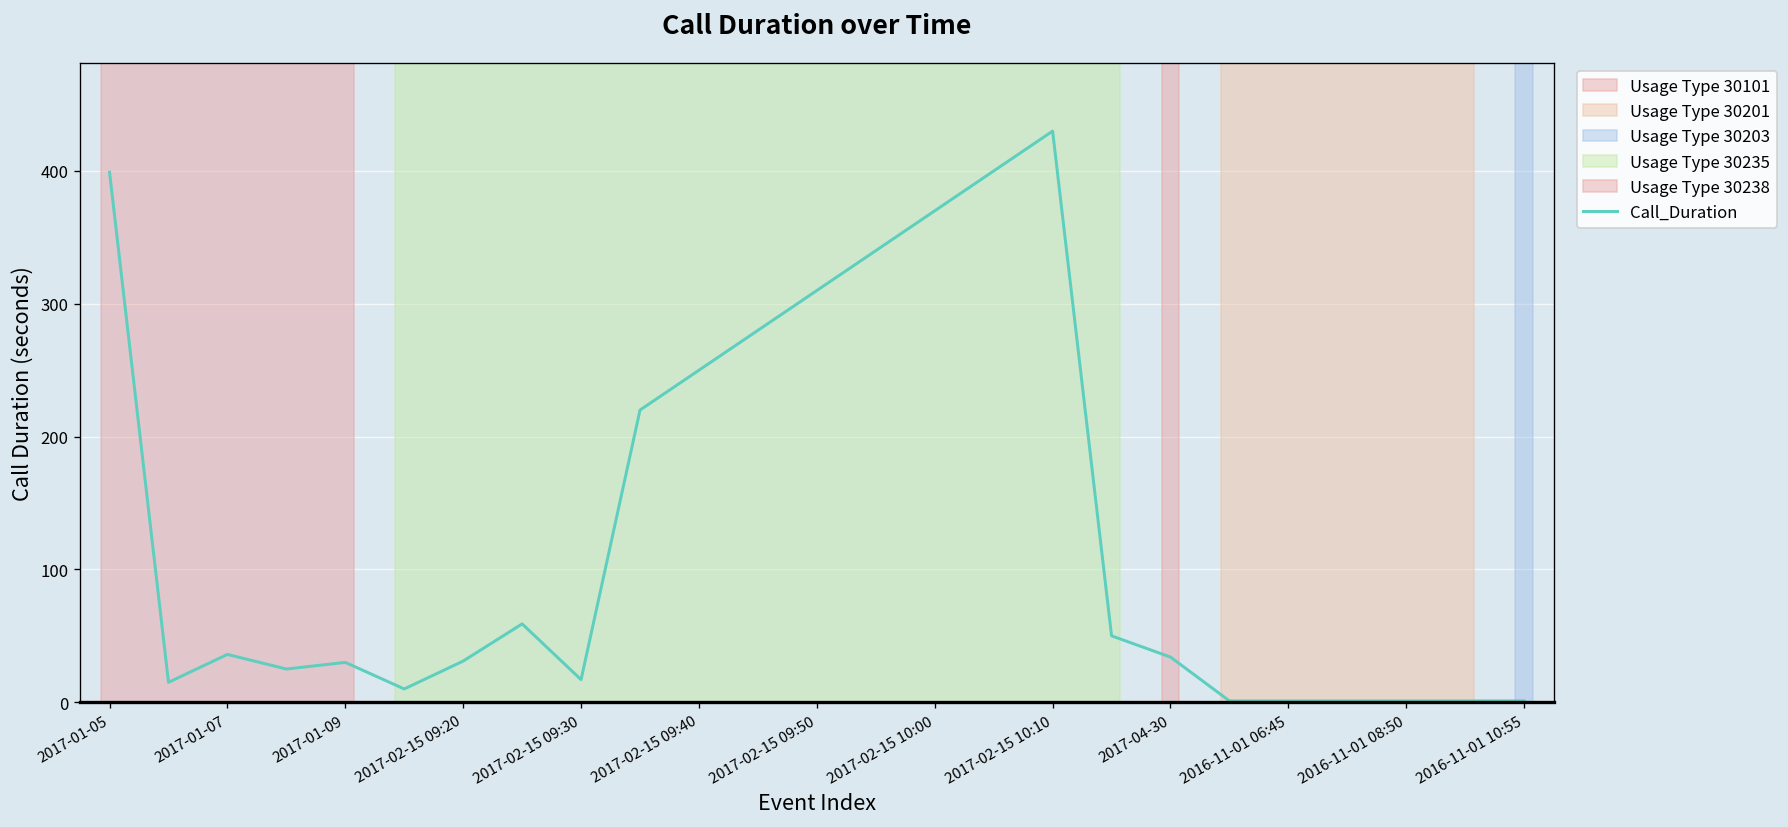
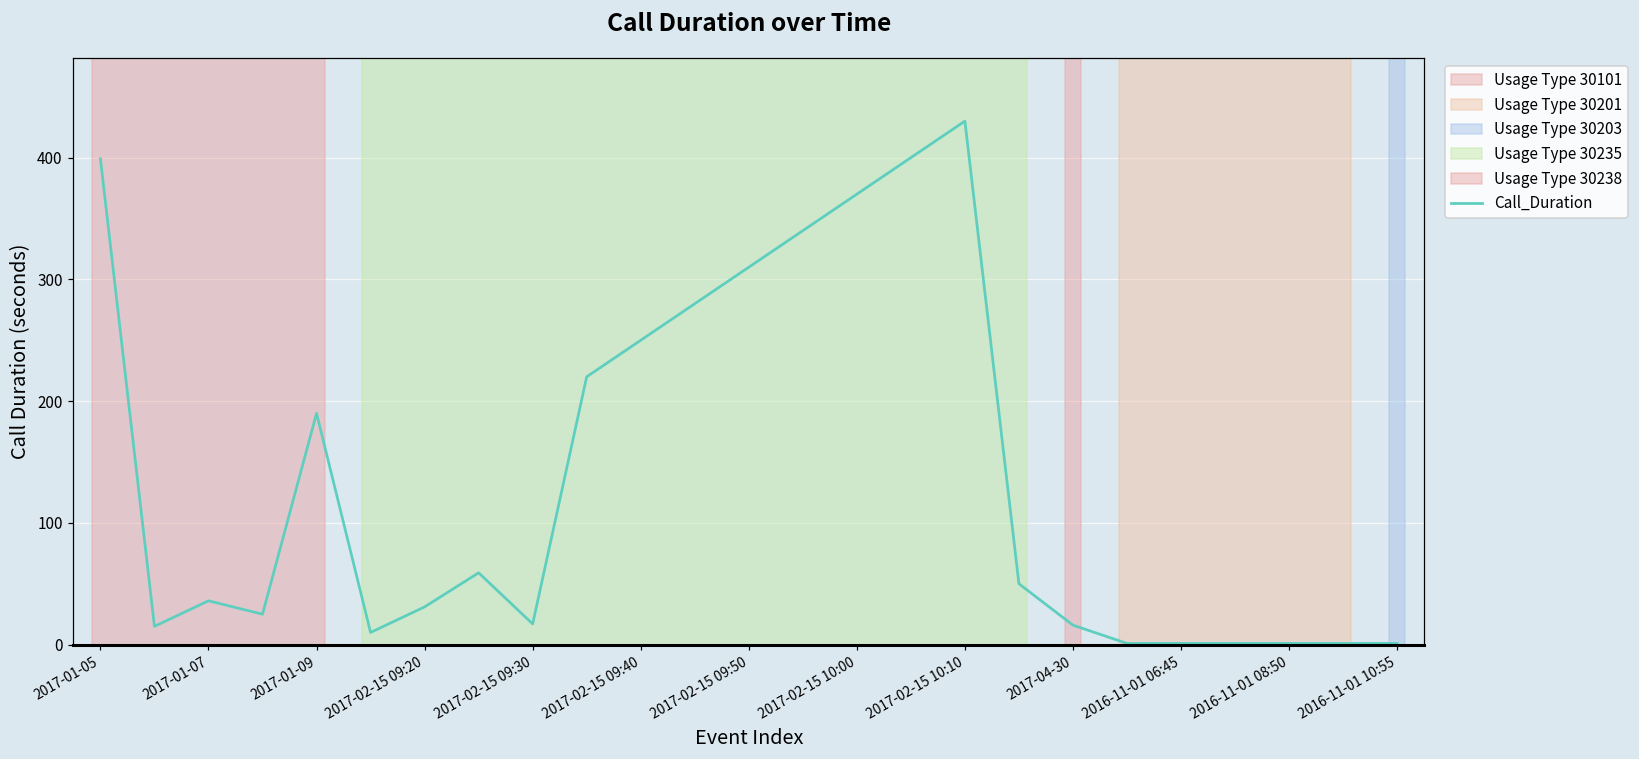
2017-01-09: 30 -> 190
2017-04-30: 34 -> 16
